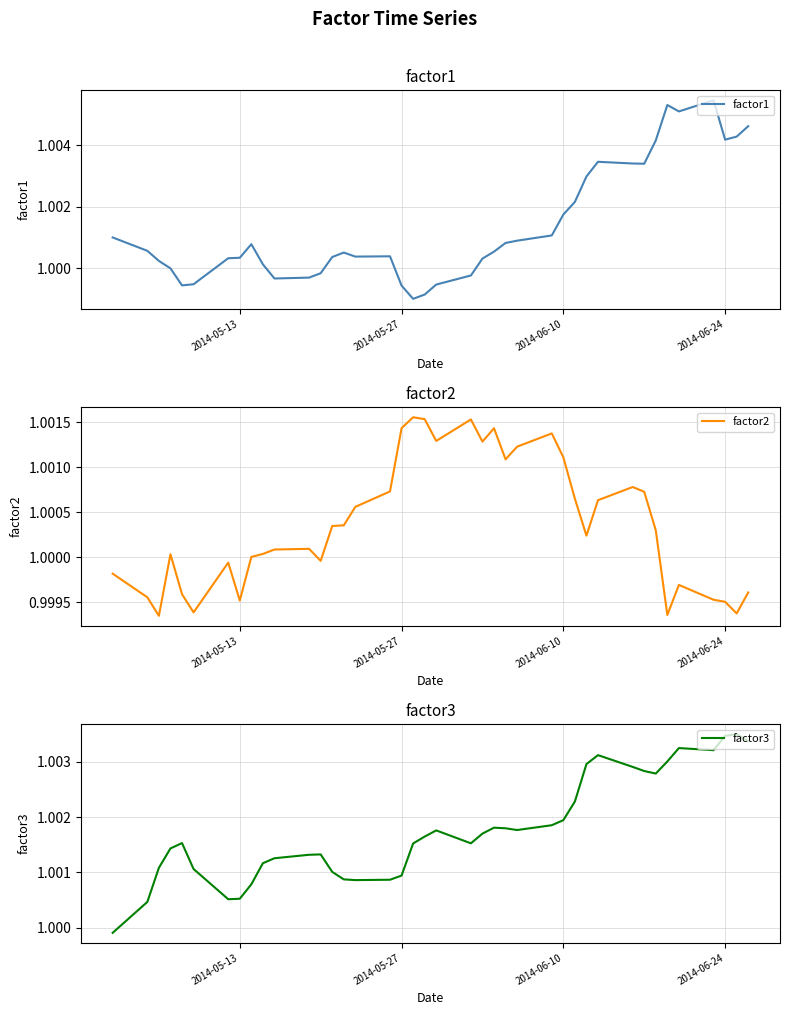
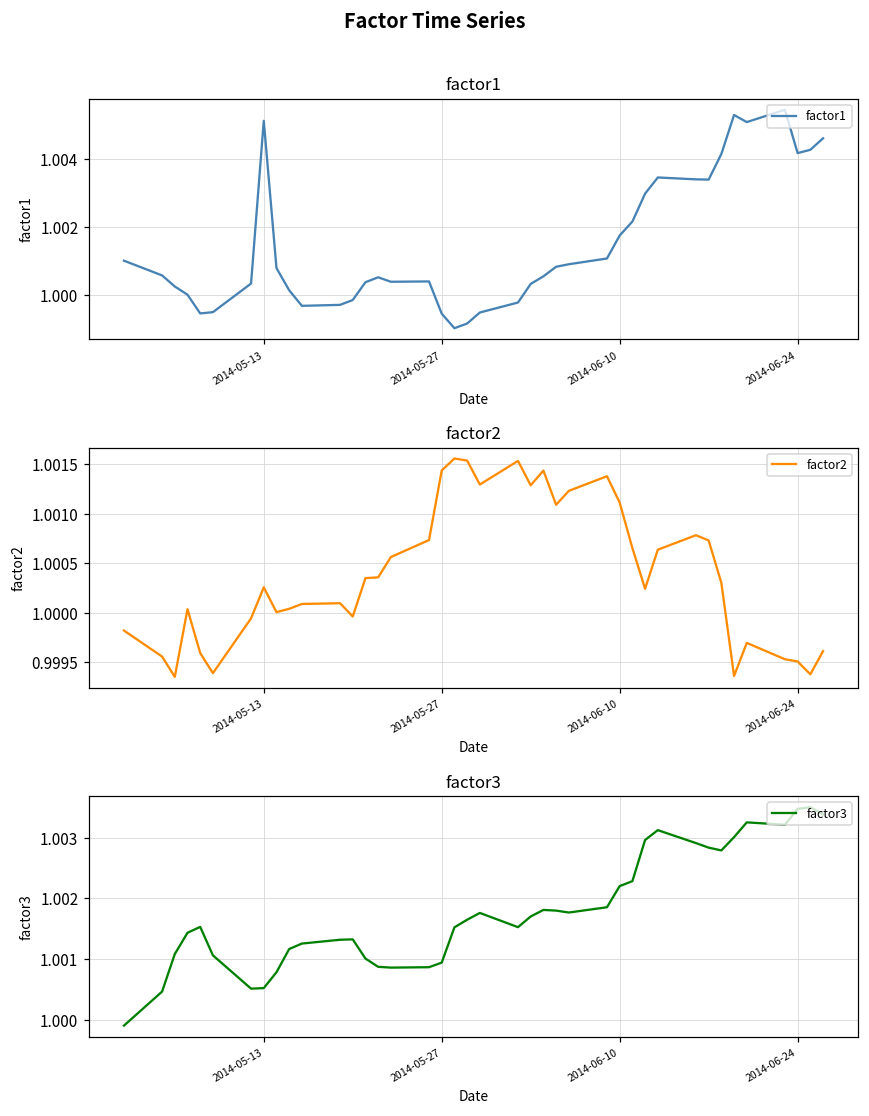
factor1, 2014-05-13: 1.0003 -> 1.0051
factor2, 2014-05-13: 0.9995 -> 1.0003
factor3, 2014-06-10: 1.0019 -> 1.0022
